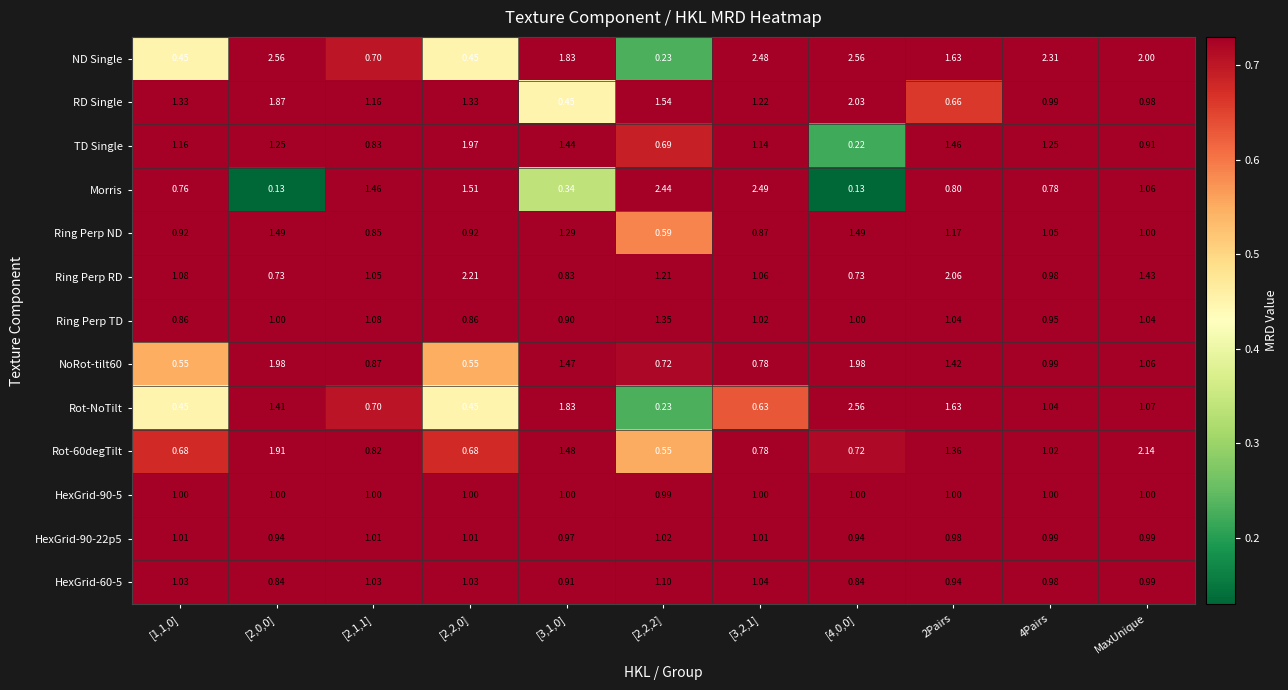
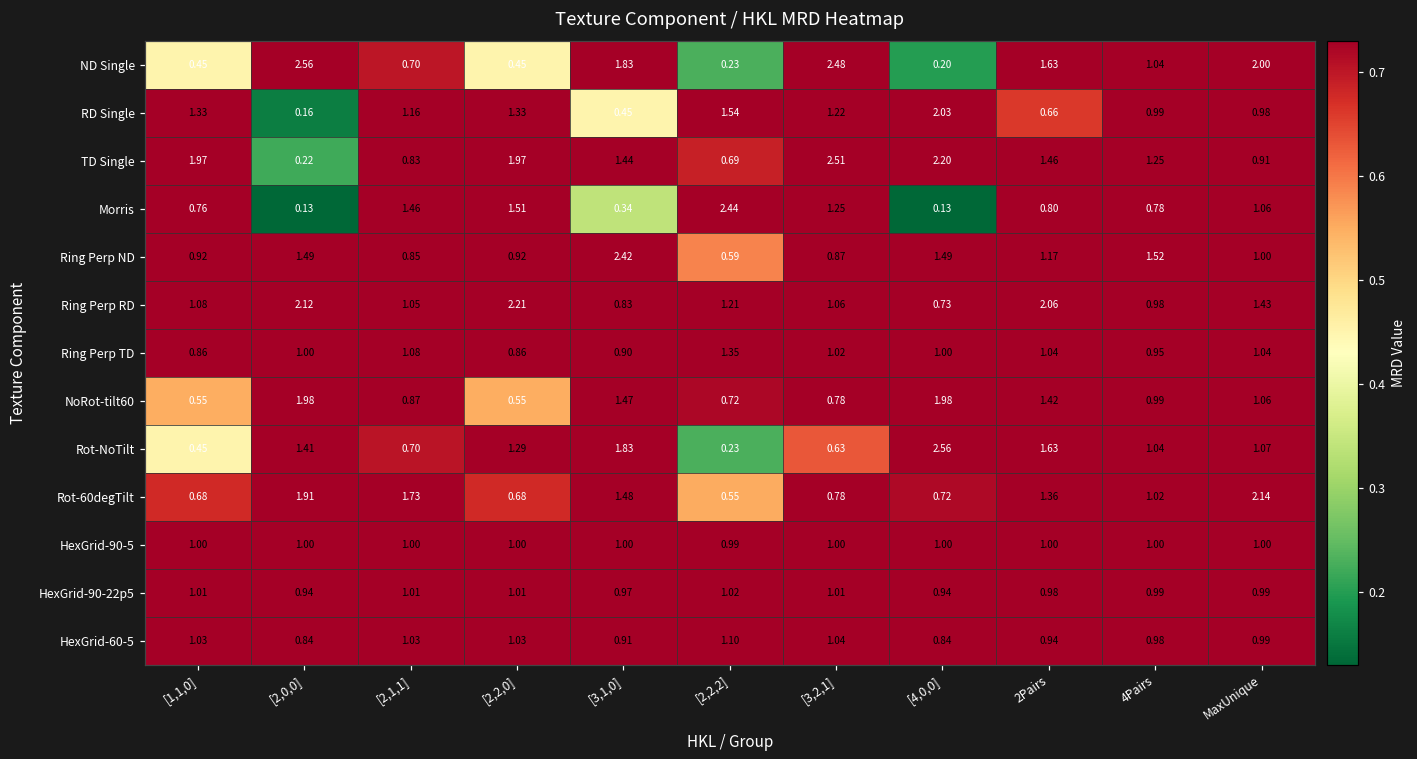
ND Single, [4,0,0]: 2.56 -> 0.20
ND Single, 4Pairs: 2.31 -> 1.04
RD Single, [2,0,0]: 1.87 -> 0.16
TD Single, [1,1,0]: 1.16 -> 1.97
TD Single, [2,0,0]: 1.25 -> 0.22
TD Single, [3,2,1]: 1.14 -> 2.51
TD Single, [4,0,0]: 0.22 -> 2.20
Morris, [3,2,1]: 2.49 -> 1.25
Ring Perp ND, [3,1,0]: 1.29 -> 2.42
Ring Perp ND, 4Pairs: 1.05 -> 1.52
Ring Perp RD, [2,0,0]: 0.73 -> 2.12
Rot-NoTilt, [2,2,0]: 0.45 -> 1.29
Rot-60degTilt, [2,1,1]: 0.82 -> 1.73
